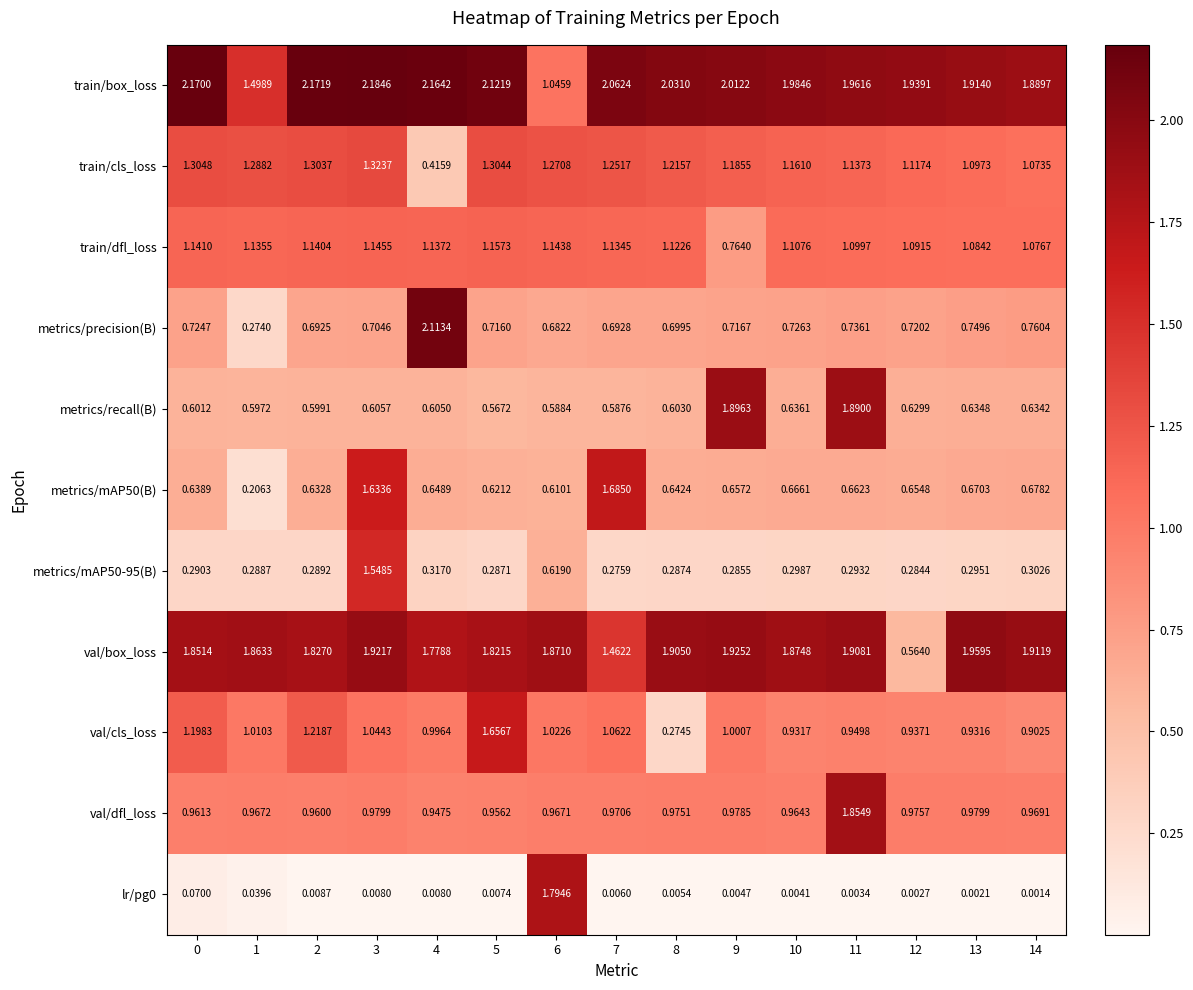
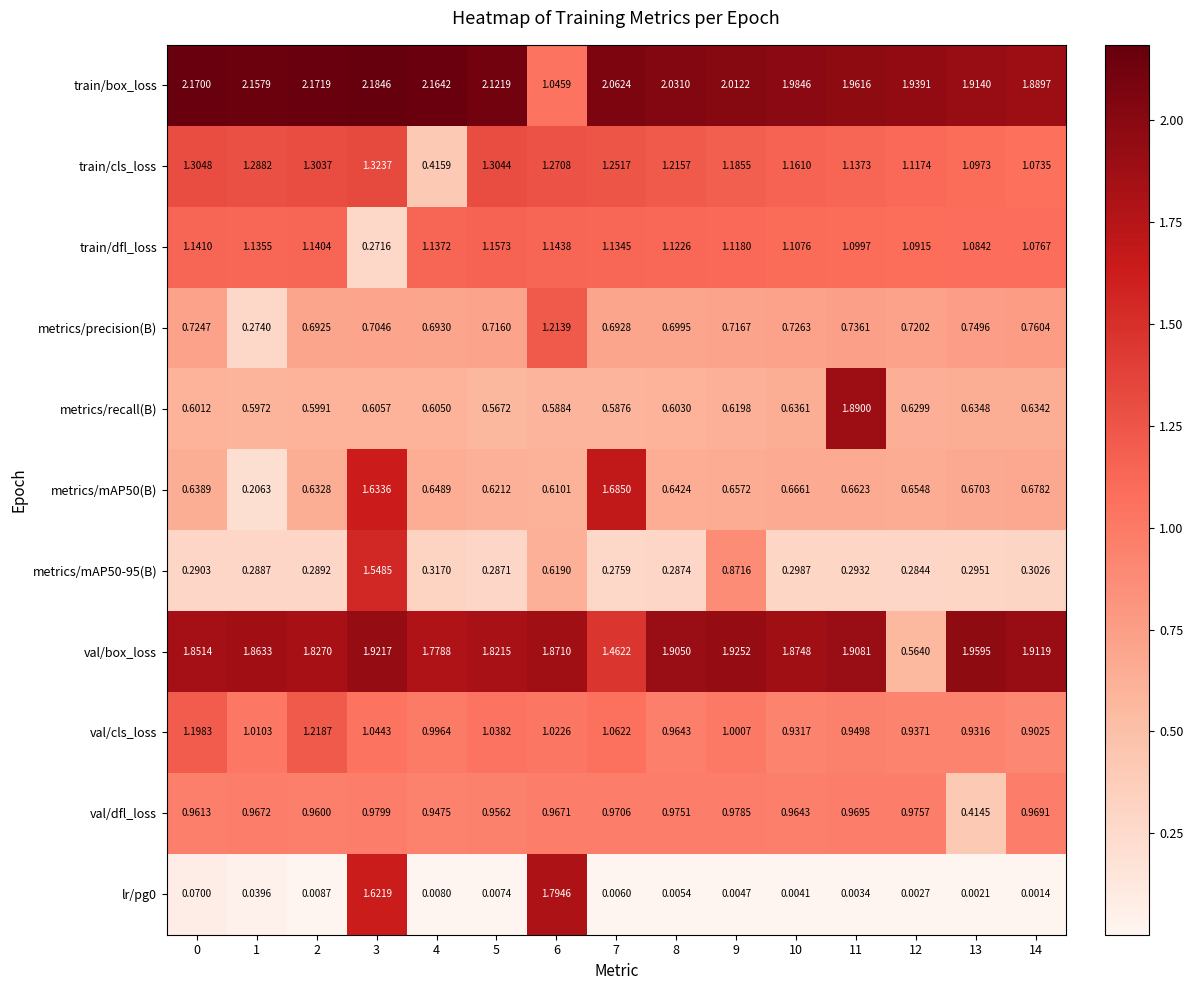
train/box_loss, 1: 1.4989 -> 2.1579
train/dfl_loss, 3: 1.1455 -> 0.2716
train/dfl_loss, 9: 0.7640 -> 1.1180
metrics/precision(B), 4: 2.1134 -> 0.6930
metrics/precision(B), 6: 0.6822 -> 1.2139
metrics/recall(B), 9: 1.8963 -> 0.6198
metrics/mAP50-95(B), 9: 0.2855 -> 0.8716
val/cls_loss, 5: 1.6567 -> 1.0382
val/cls_loss, 8: 0.2745 -> 0.9643
val/dfl_loss, 11: 1.8549 -> 0.9695
val/dfl_loss, 13: 0.9799 -> 0.4145
lr/pg0, 3: 0.0080 -> 1.6219
